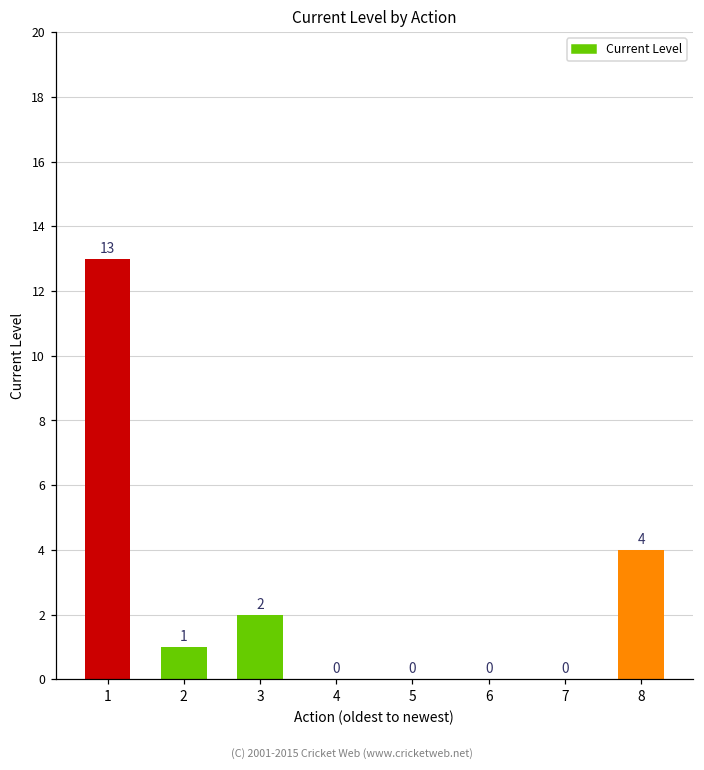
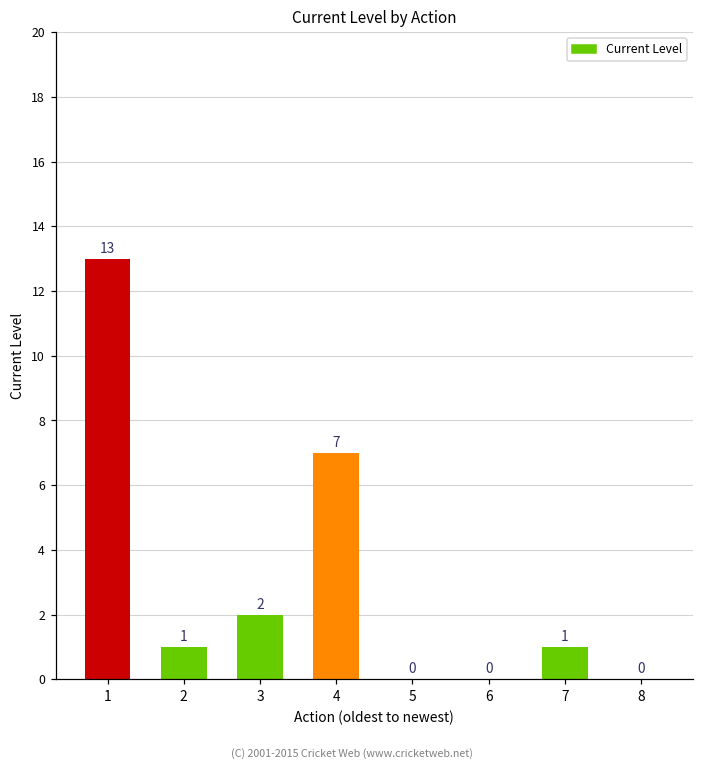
4: 0 -> 7
7: 0 -> 1
8: 4 -> 0
